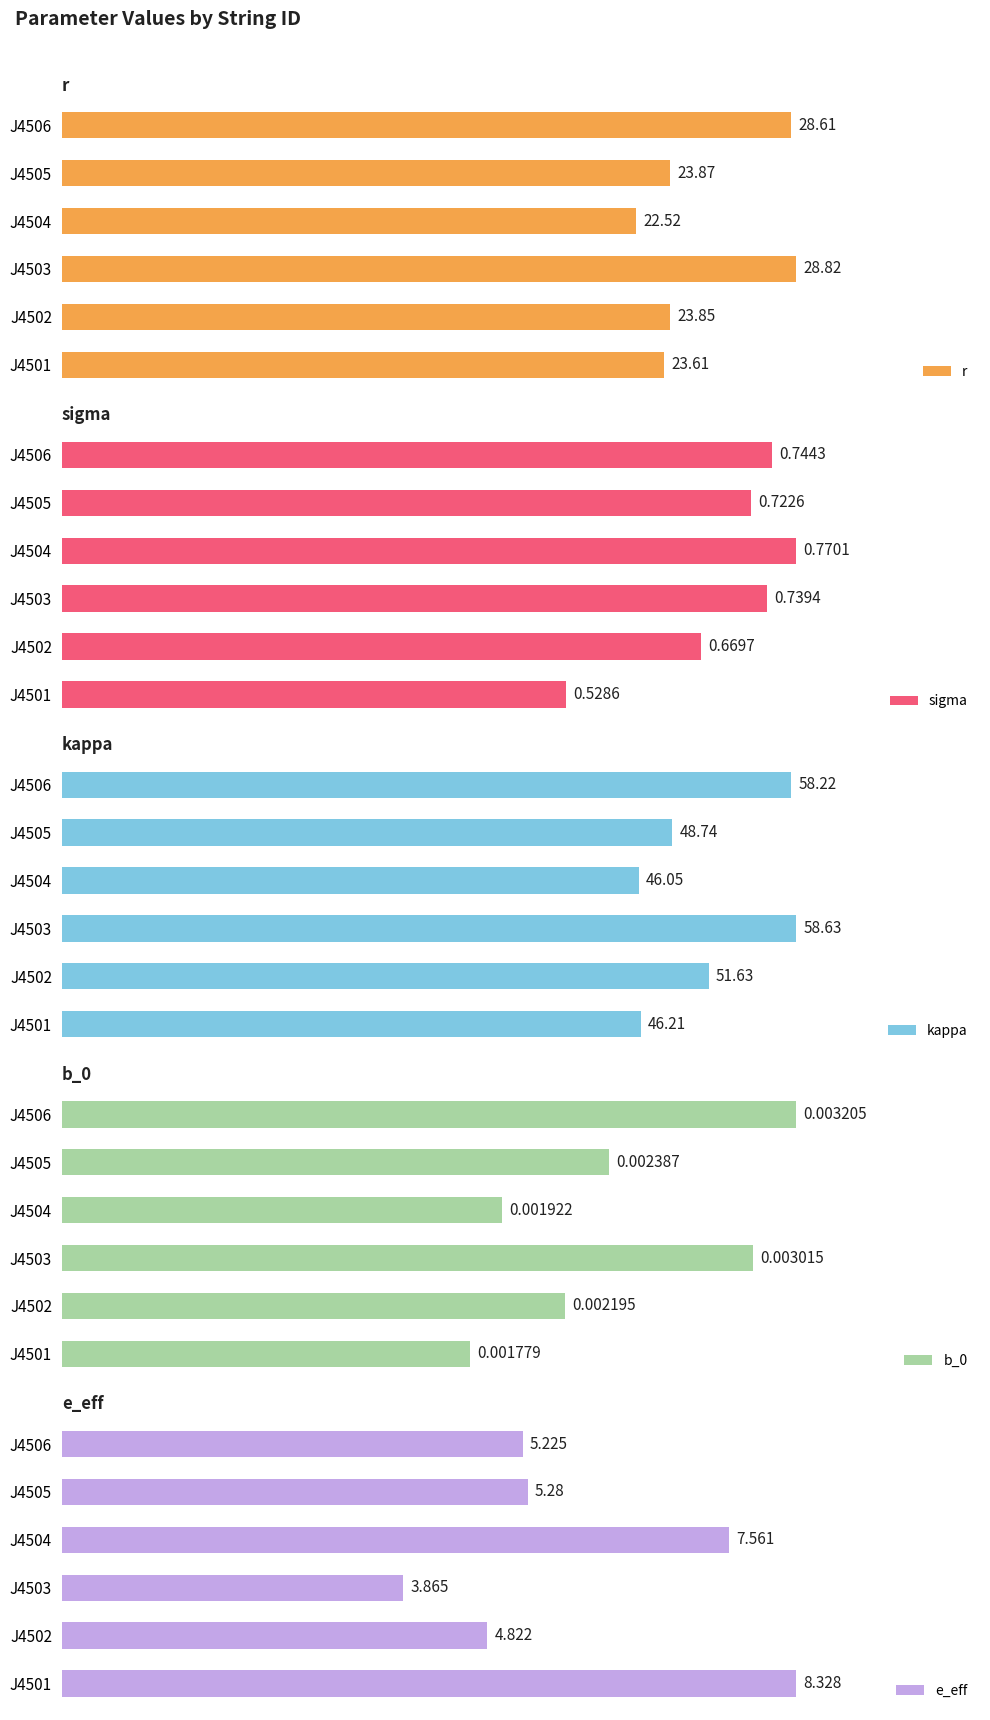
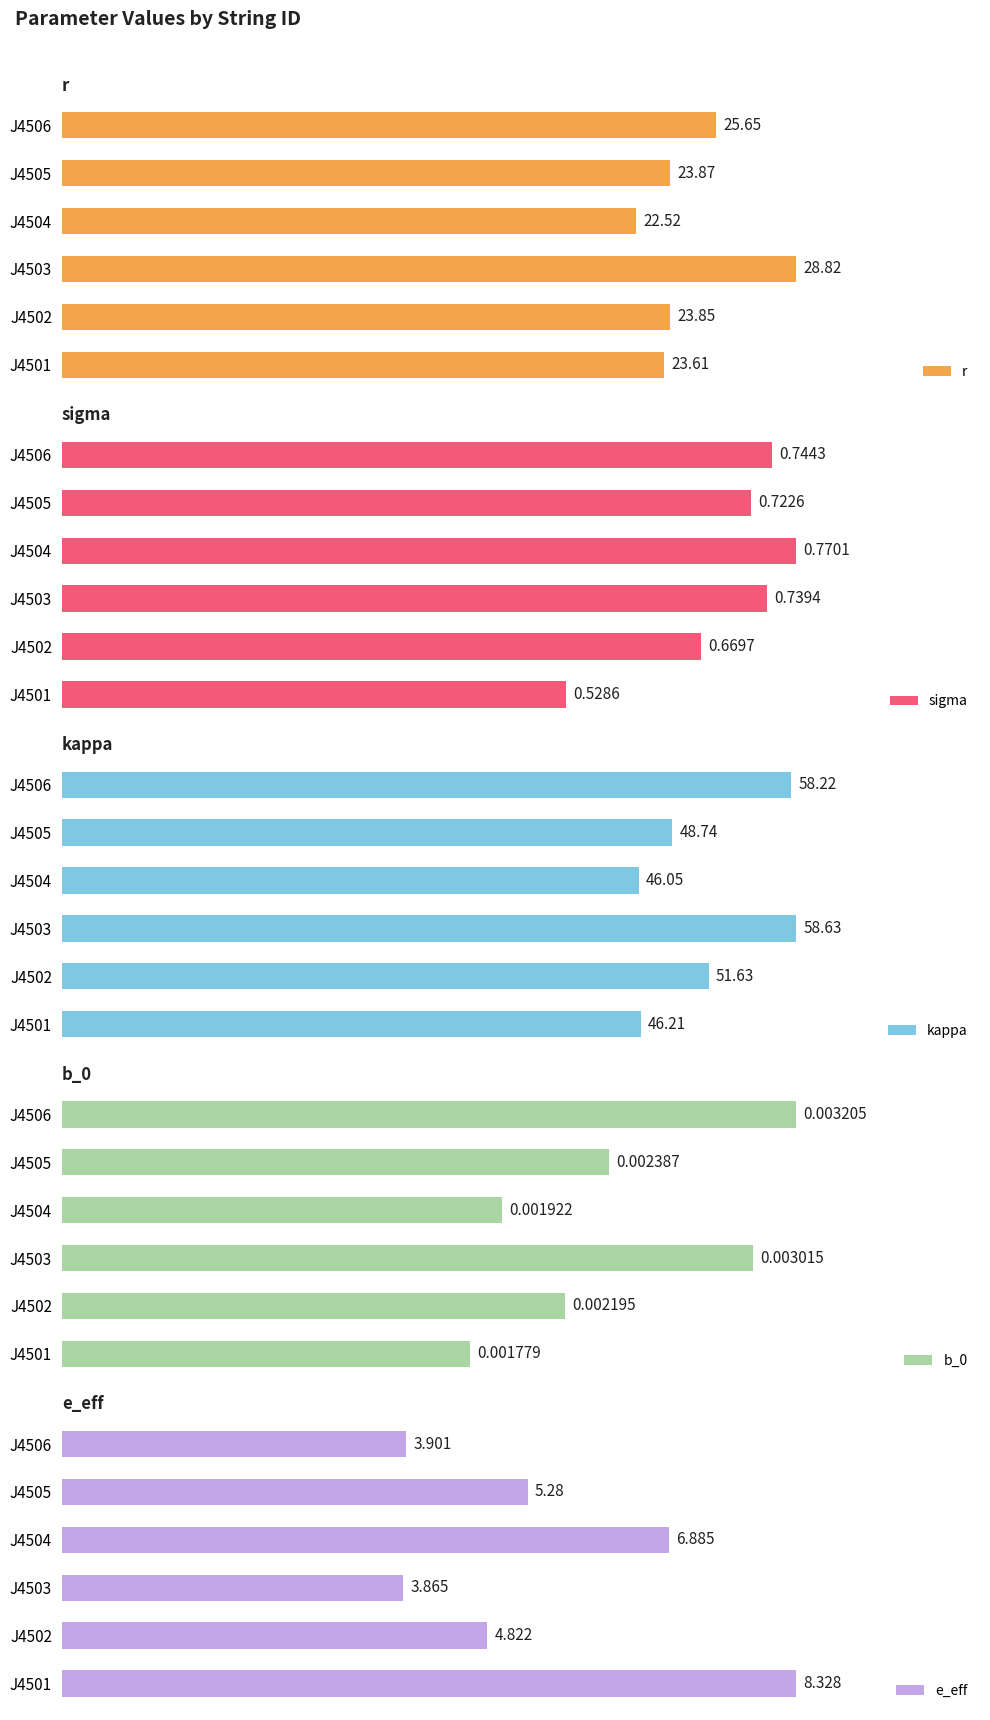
r, J4506: 28.61 -> 25.65
e_eff, J4506: 5.225 -> 3.901
e_eff, J4504: 7.561 -> 6.885
